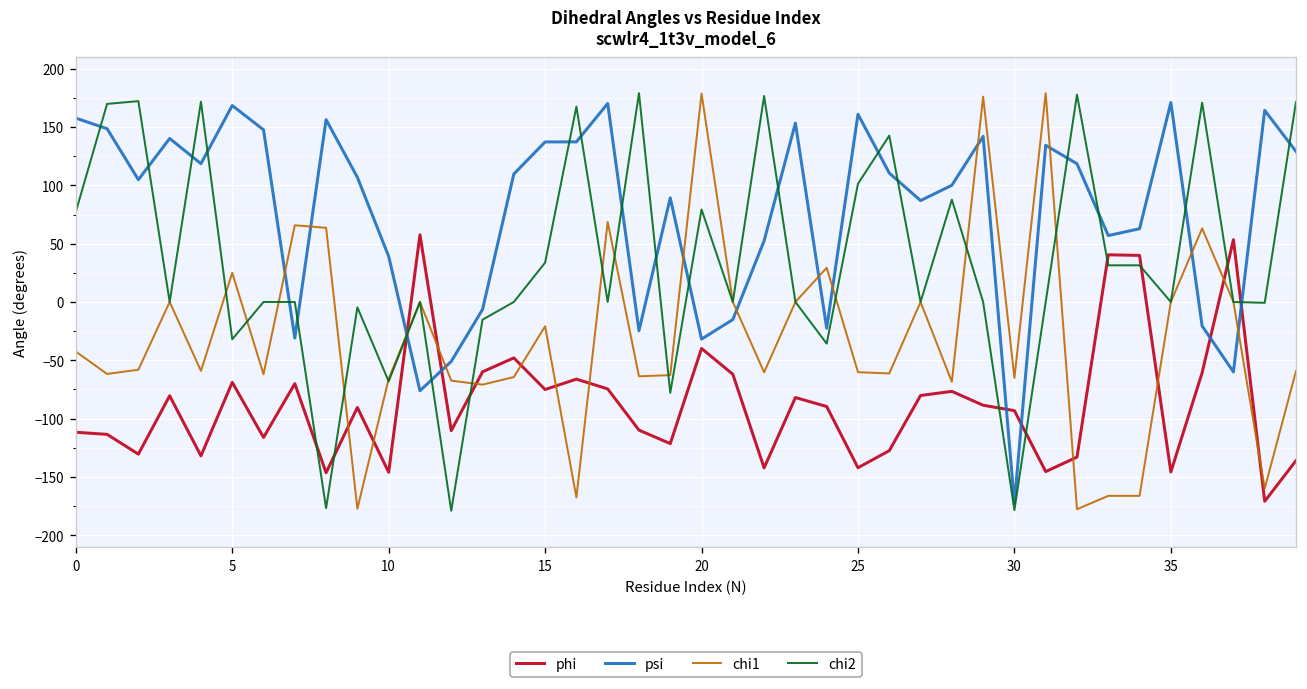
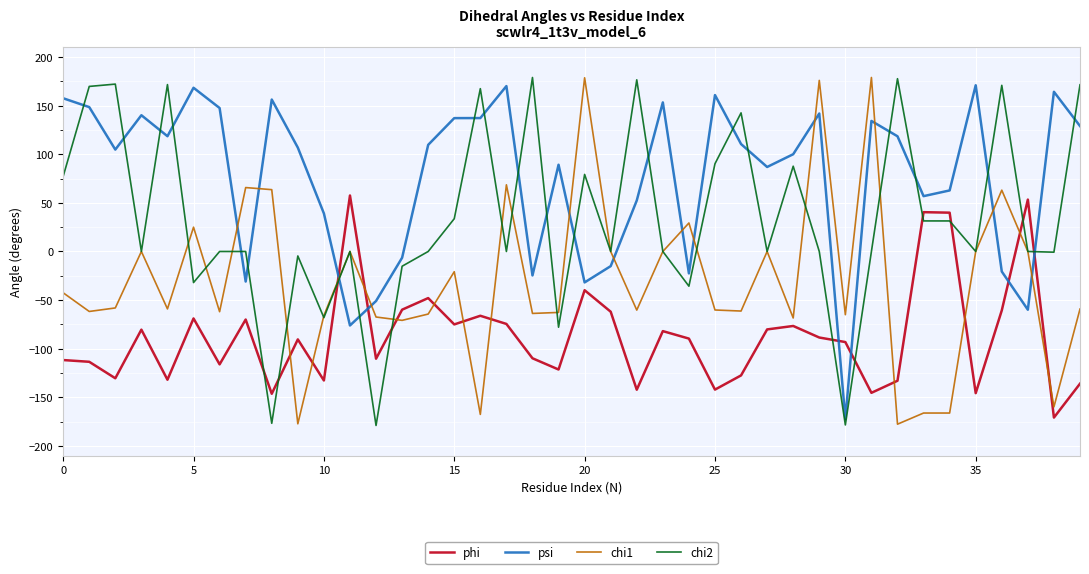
phi, 10: -150 -> -130
chi2, 25: 100 -> 90
